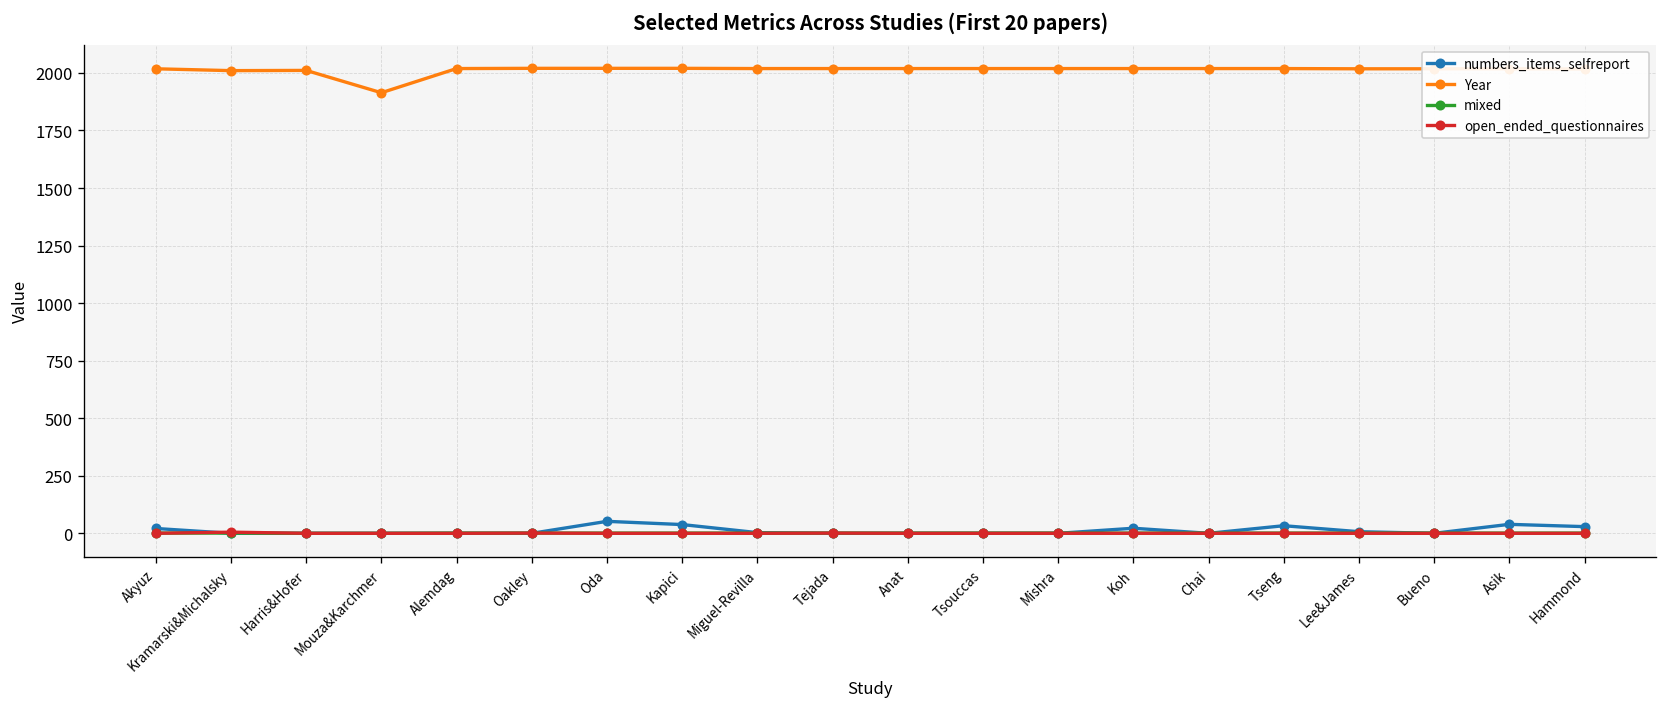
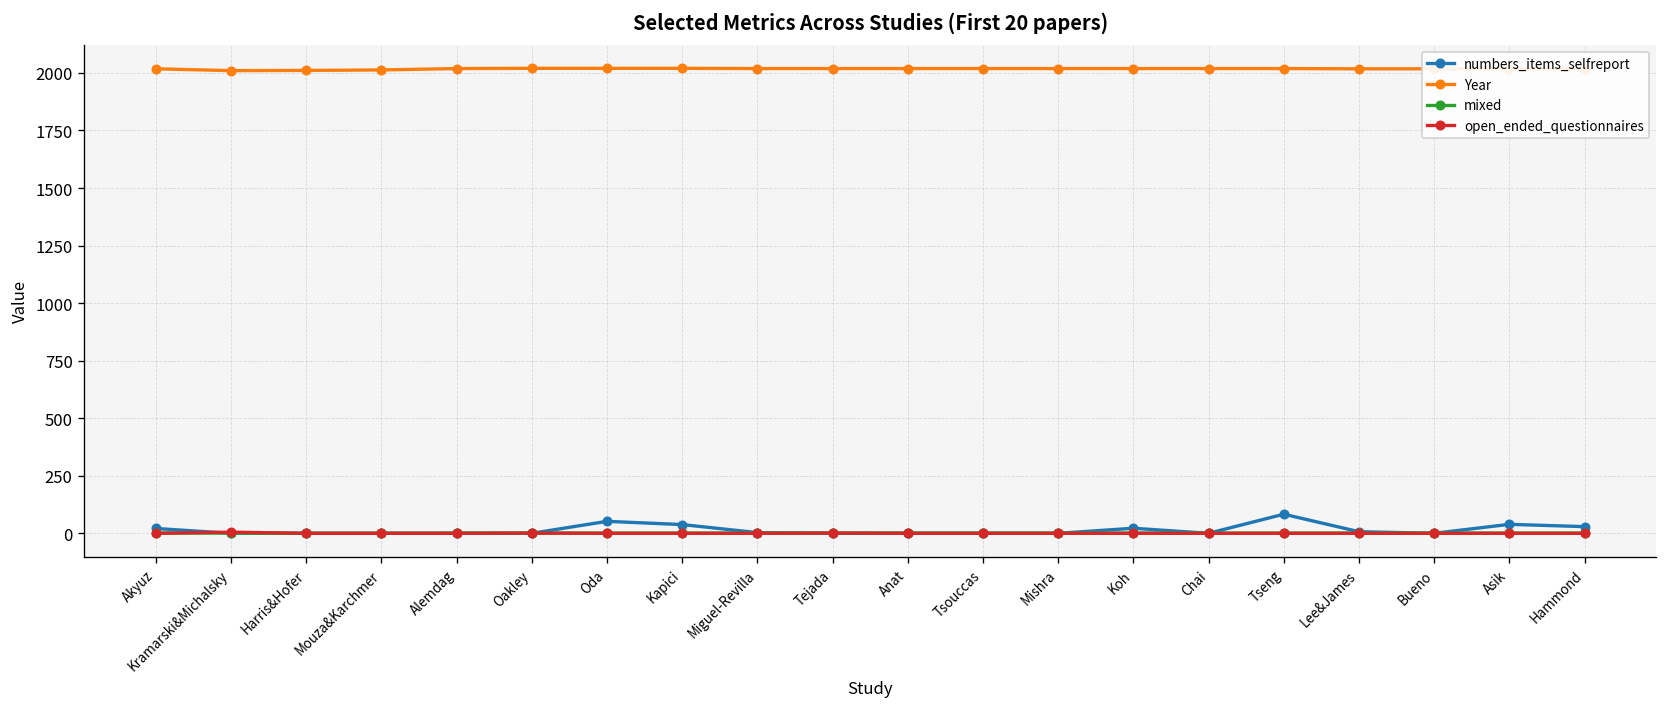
Year, Mouza&Karchmer: 1910 -> 2010
numbers_items_selfreport, Tseng: 30 -> 80
